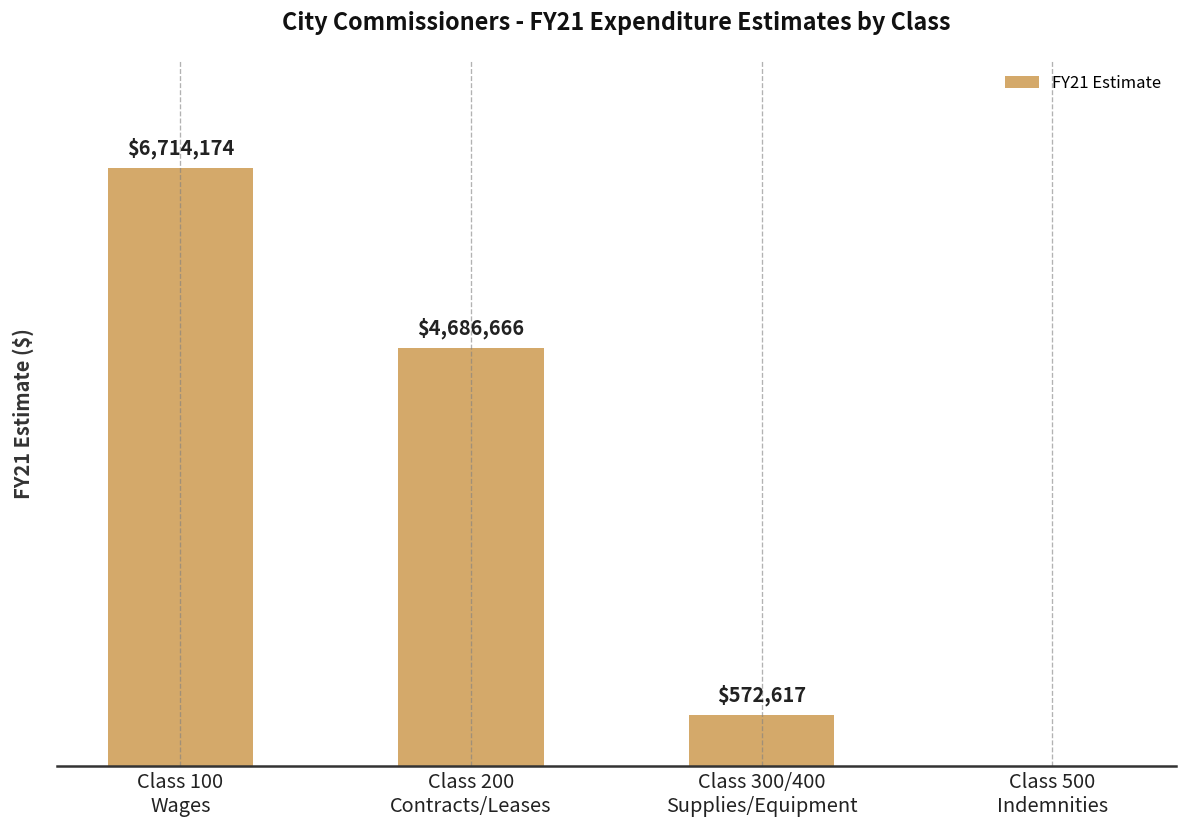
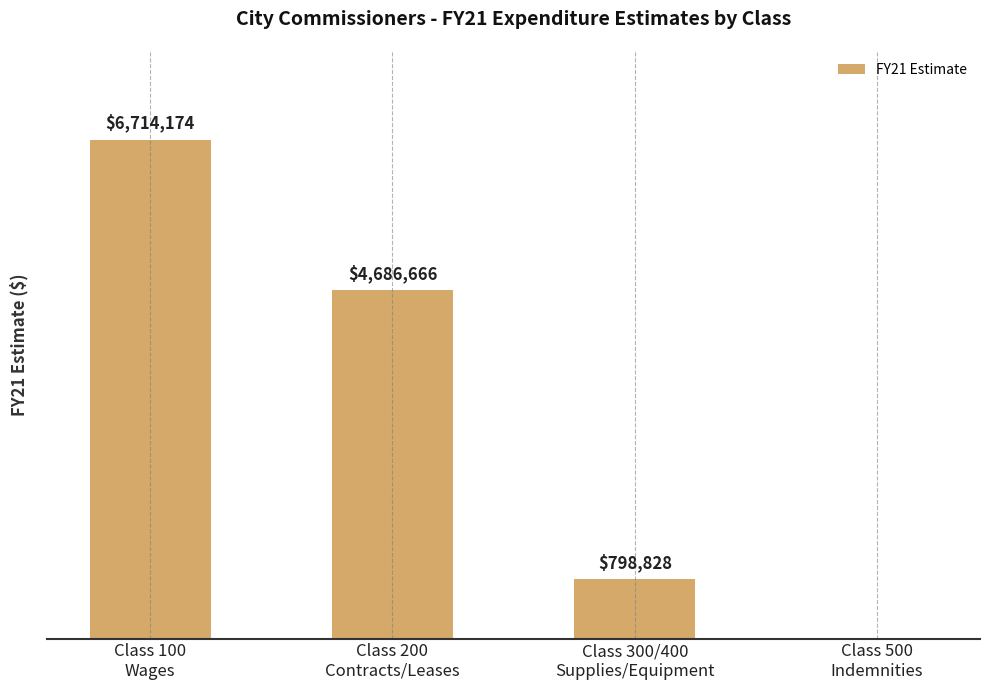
Class 300/400 Supplies/Equipment: $572,617 -> $798,828
